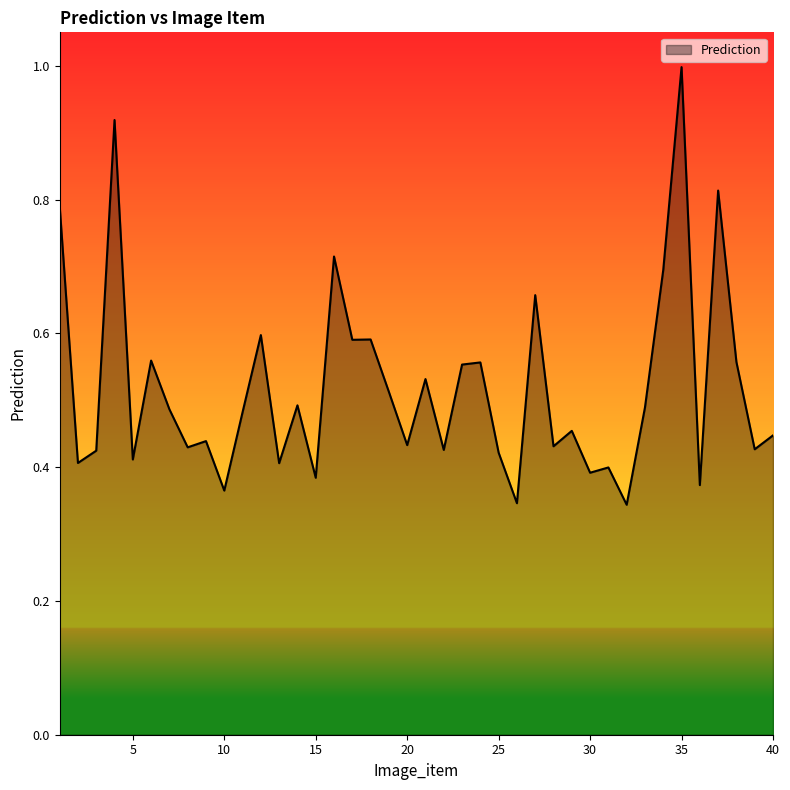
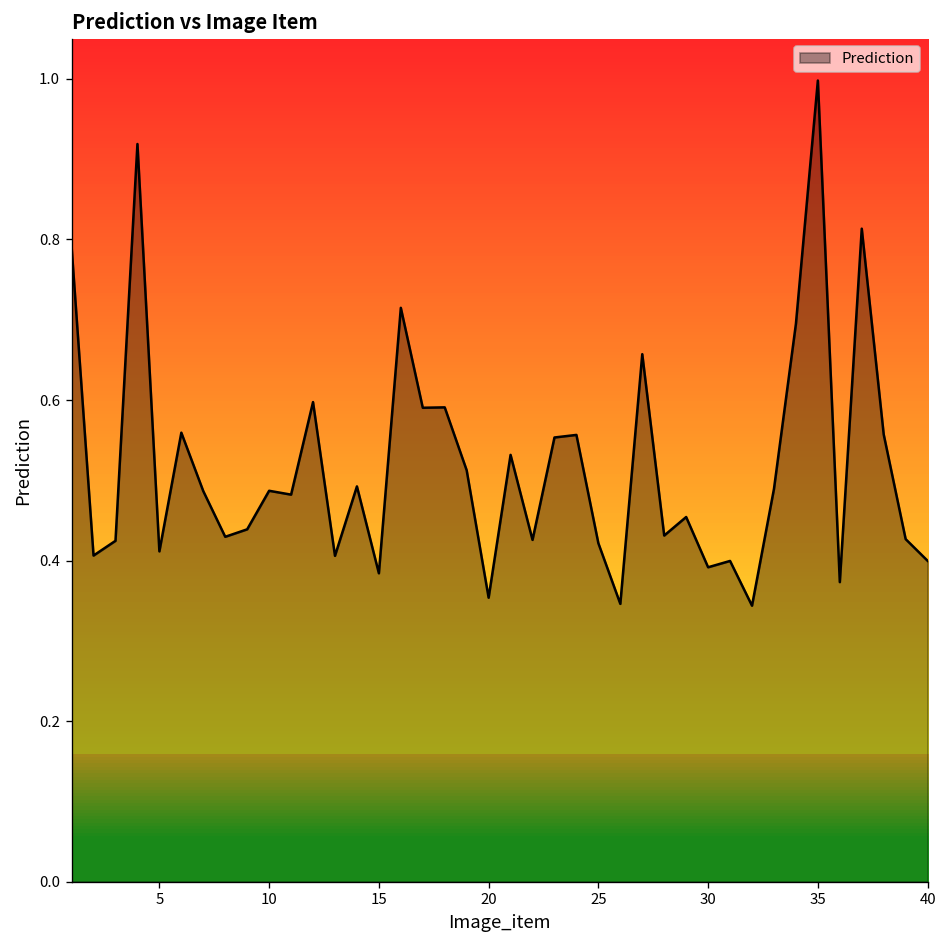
10: 0.36 -> 0.49
20: 0.43 -> 0.35
40: 0.45 -> 0.40
